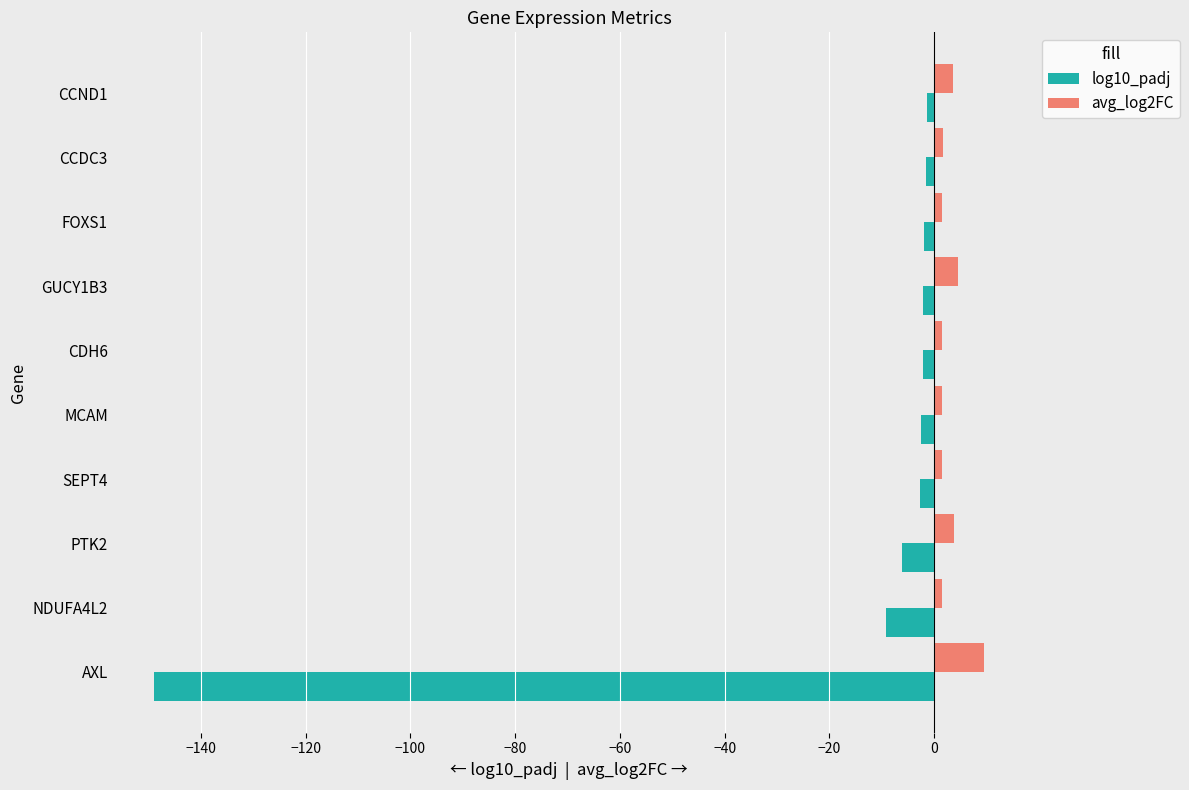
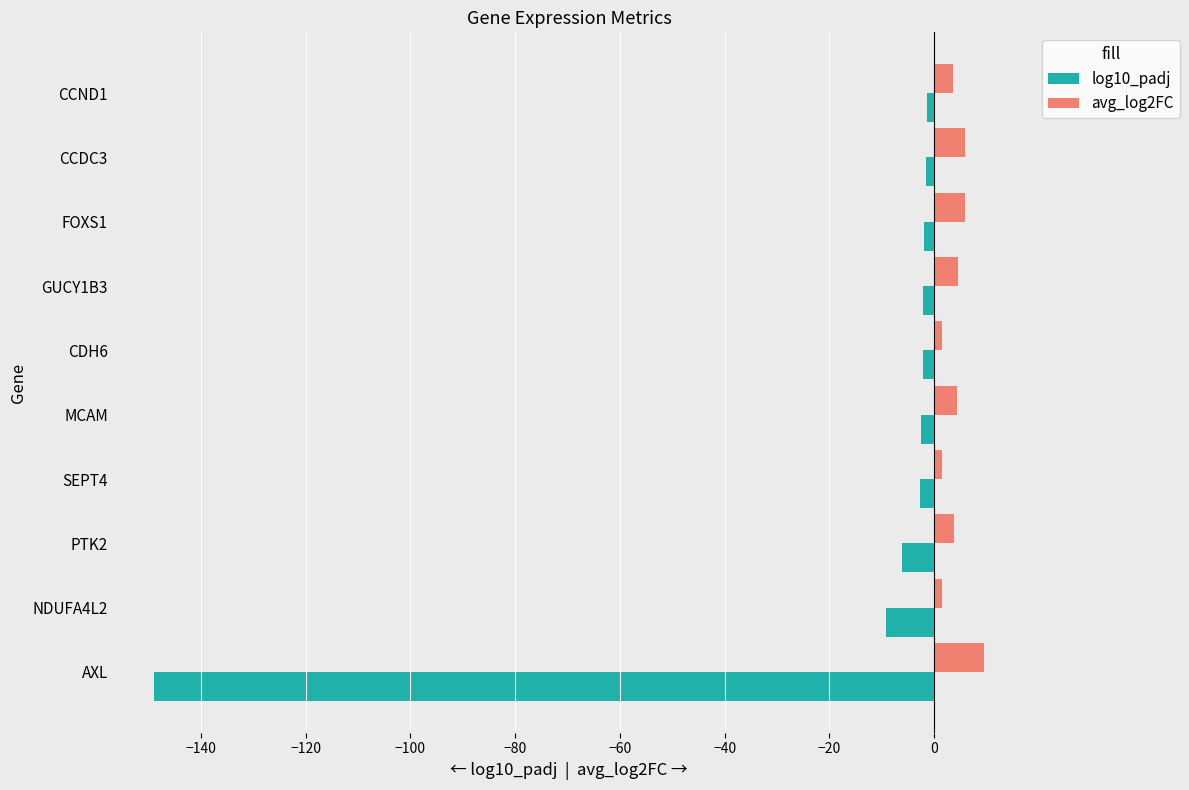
avg_log2FC, CCDC3: 2 -> 6
avg_log2FC, FOXS1: 2 -> 6
avg_log2FC, MCAM: 1 -> 4
